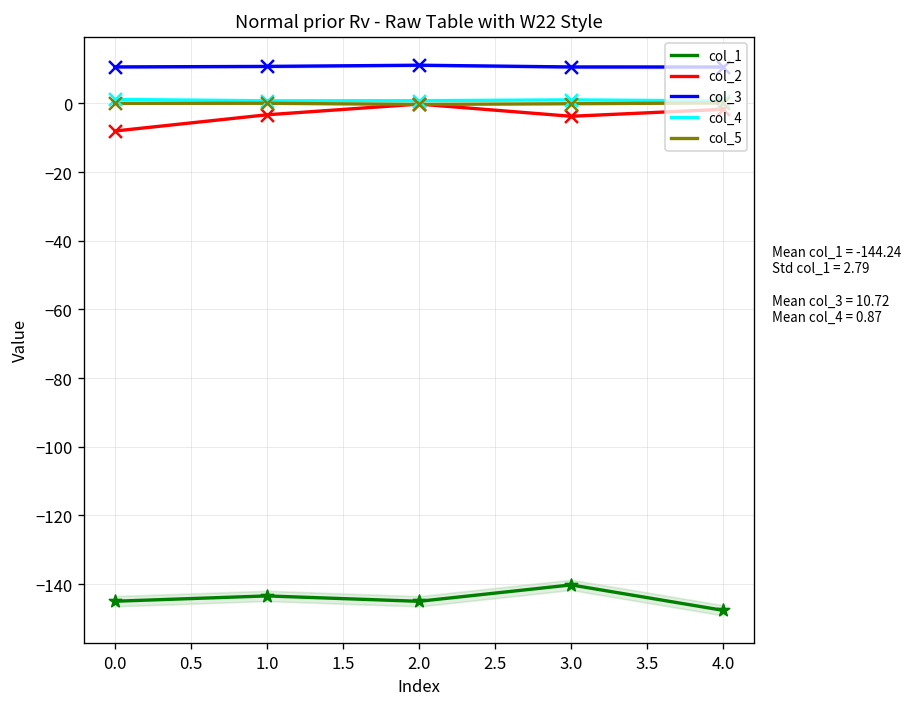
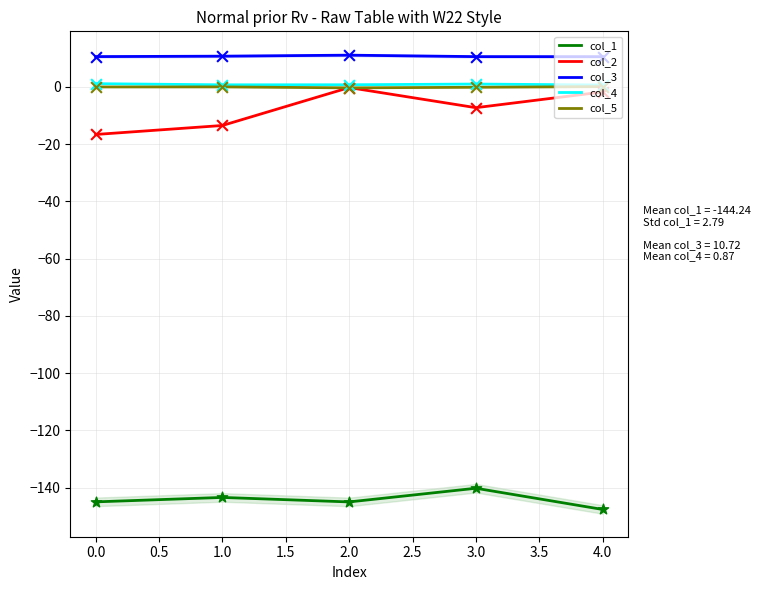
col_2, 0.0: -8 -> -17
col_2, 1.0: -3 -> -13
col_2, 3.0: -4 -> -7
